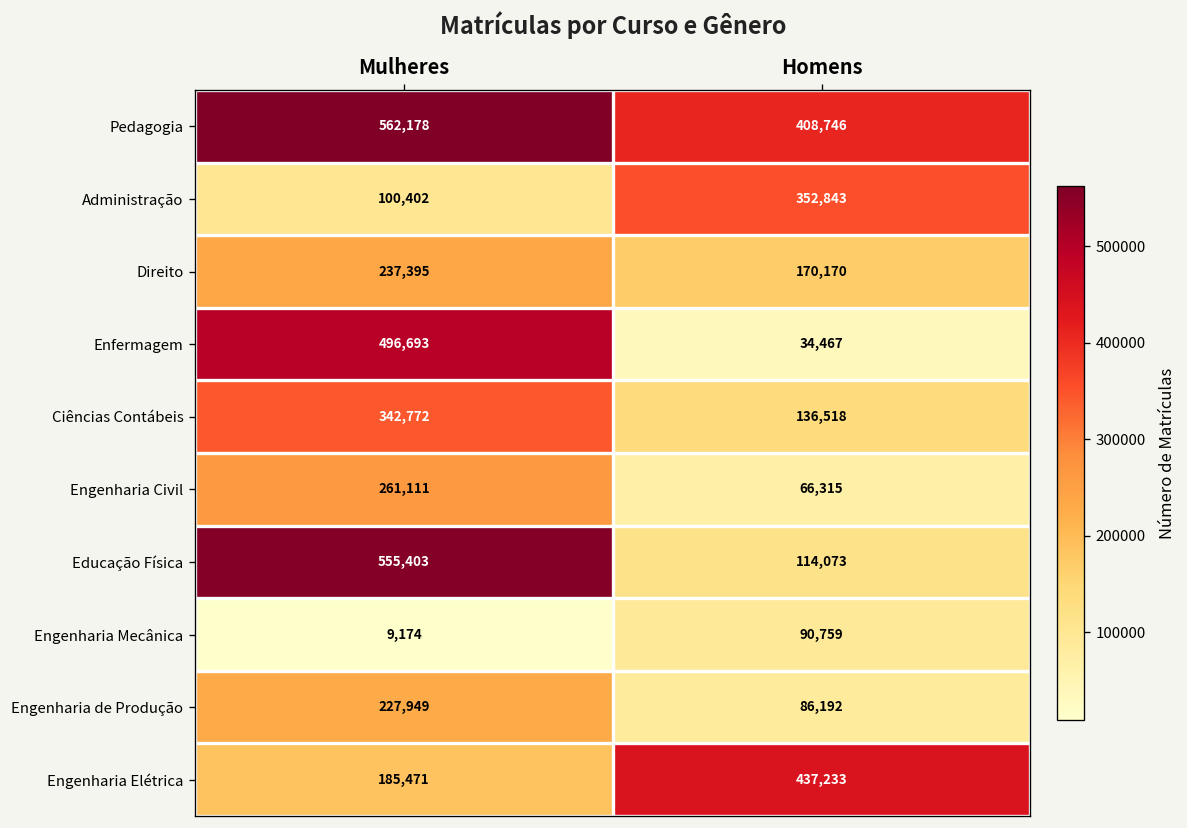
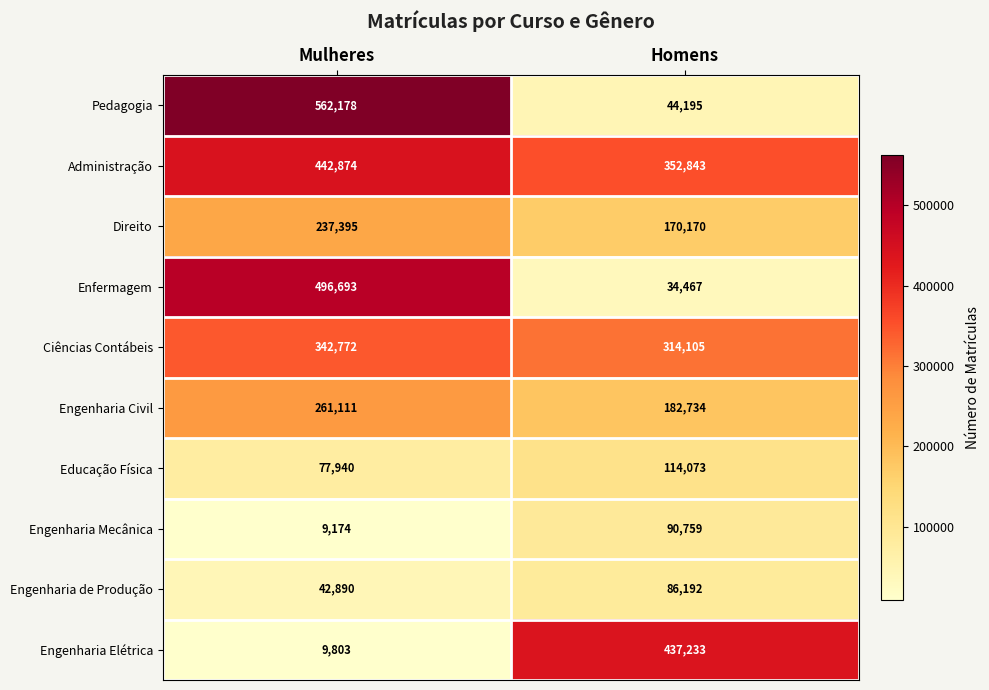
Pedagogia, Homens: 408,746 -> 44,195
Administração, Mulheres: 100,402 -> 442,874
Ciências Contábeis, Homens: 136,518 -> 314,105
Engenharia Civil, Homens: 66,315 -> 182,734
Educação Física, Mulheres: 555,403 -> 77,940
Engenharia de Produção, Mulheres: 227,949 -> 42,890
Engenharia Elétrica, Mulheres: 185,471 -> 9,803
